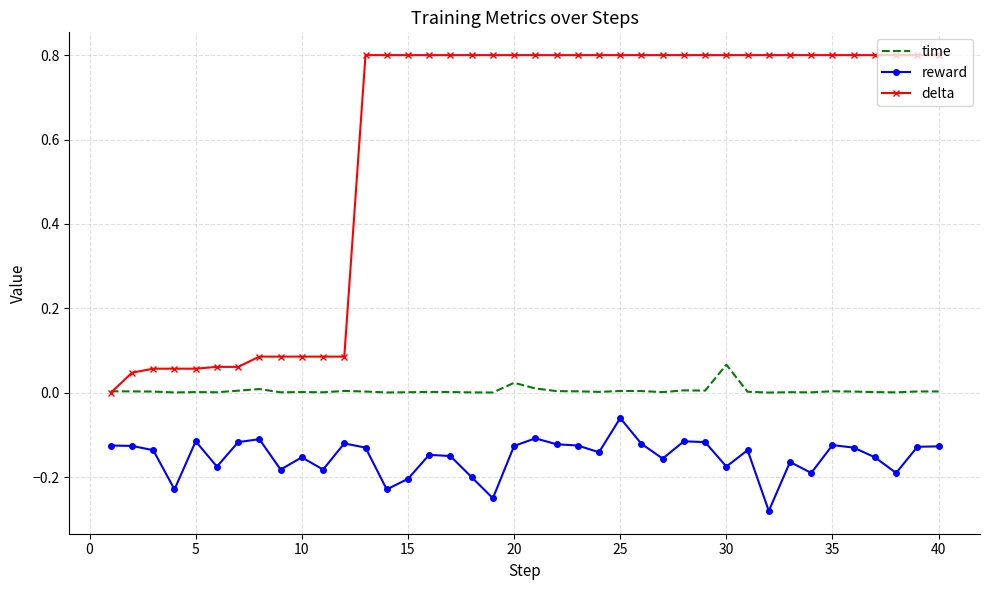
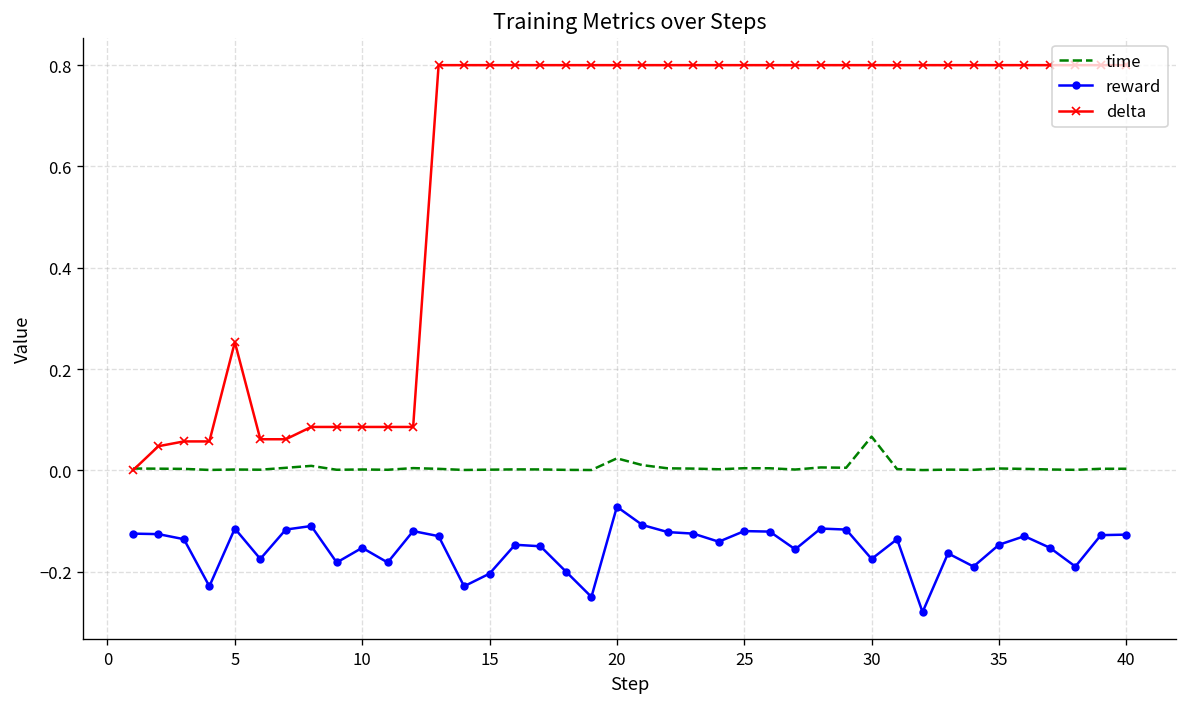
delta, 5: 0.06 -> 0.25
reward, 20: -0.13 -> -0.07
reward, 25: -0.06 -> -0.12
reward, 35: -0.12 -> -0.15
